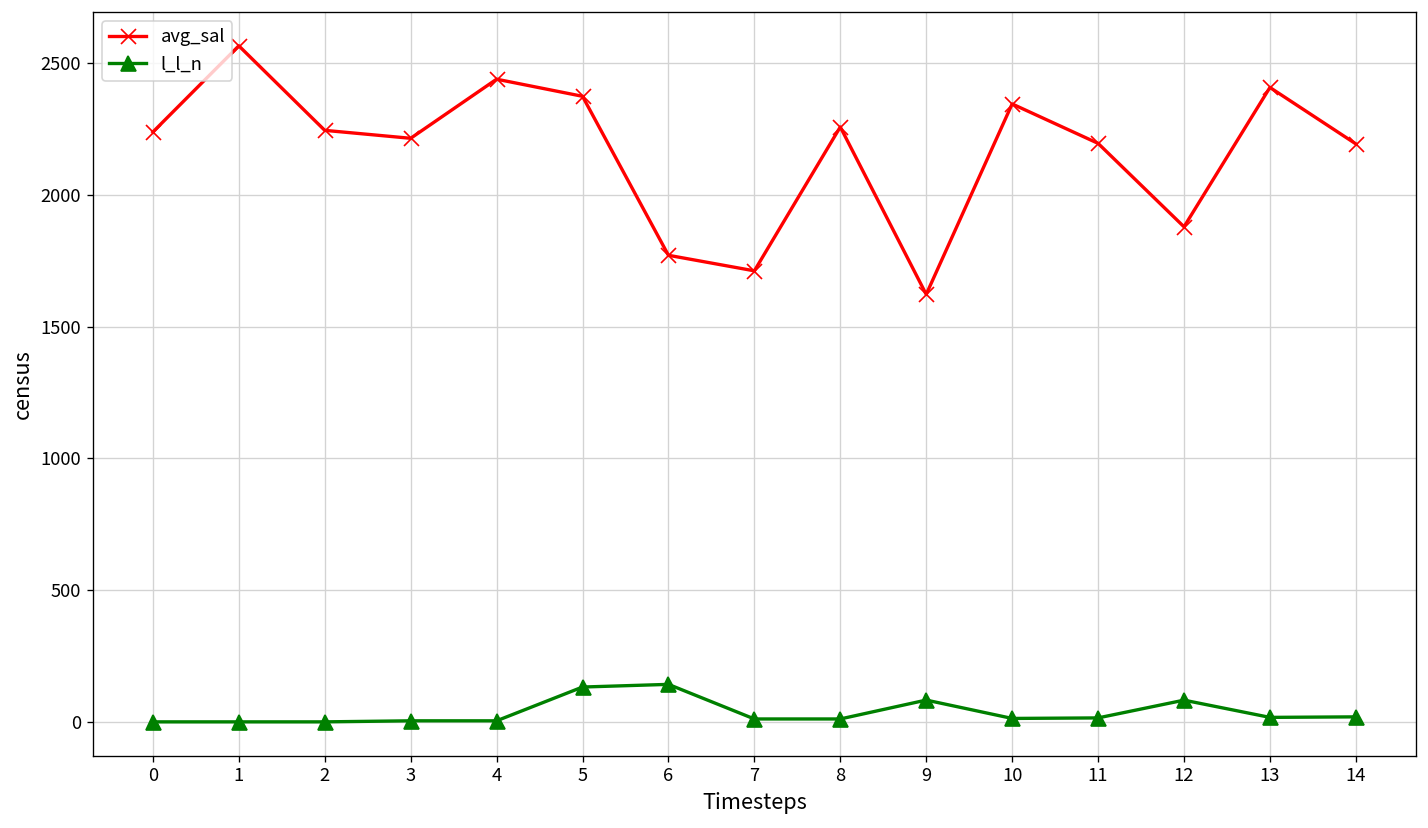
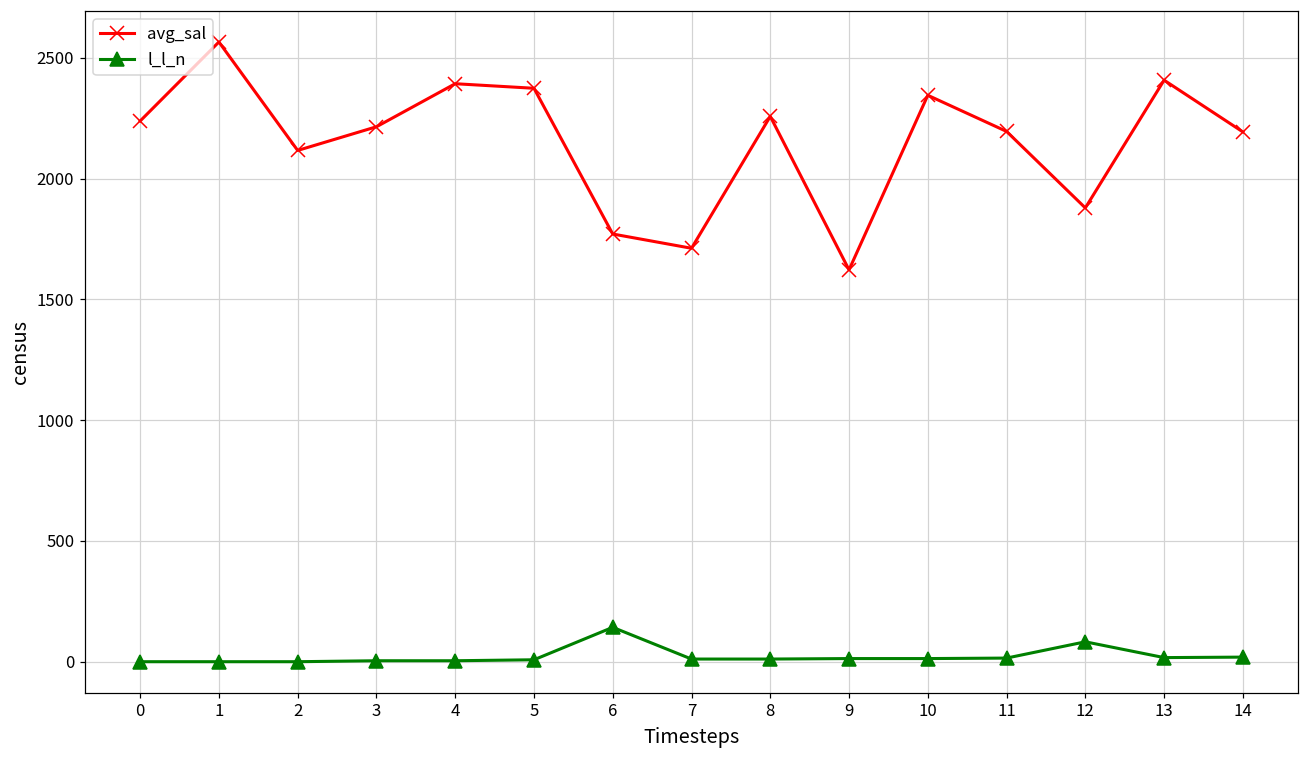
avg_sal, 2: 2240 -> 2120
avg_sal, 4: 2440 -> 2390
l_l_n, 5: 130 -> 10
l_l_n, 9: 80 -> 10
